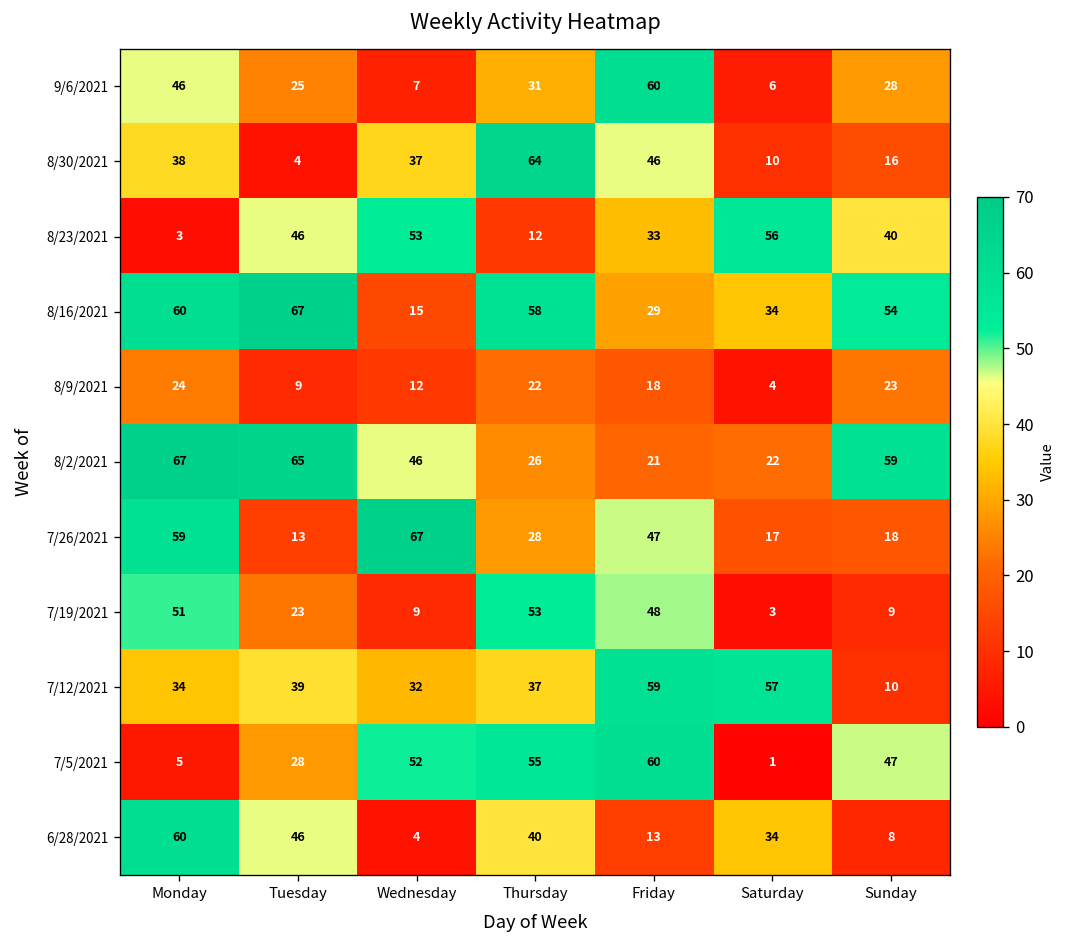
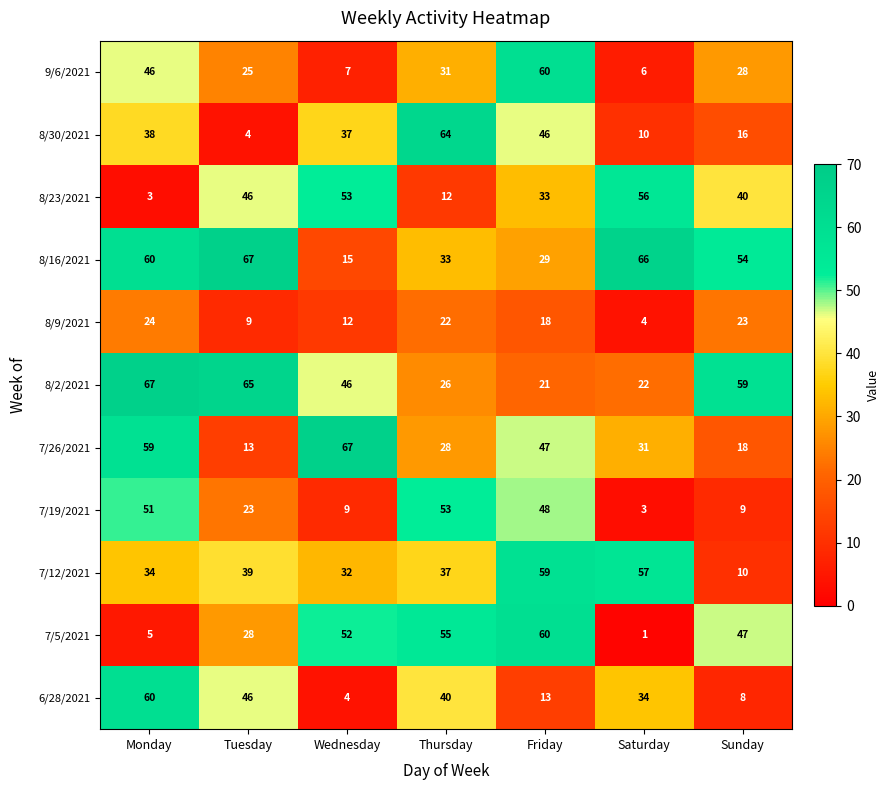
8/16/2021, Thursday: 58 -> 33
8/16/2021, Saturday: 34 -> 66
7/26/2021, Saturday: 17 -> 31
